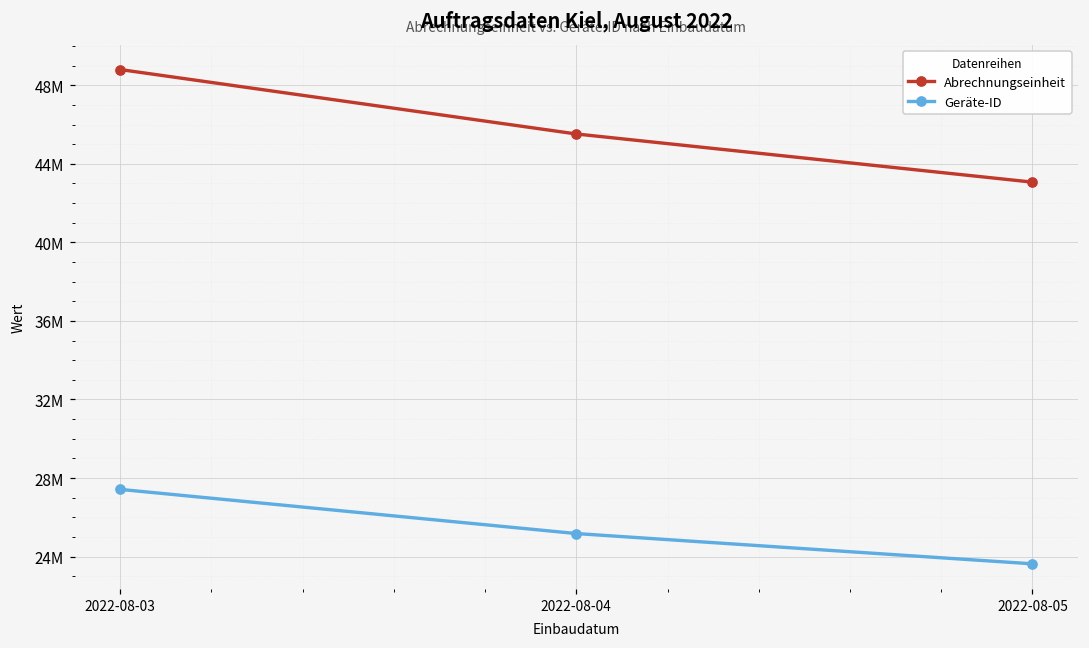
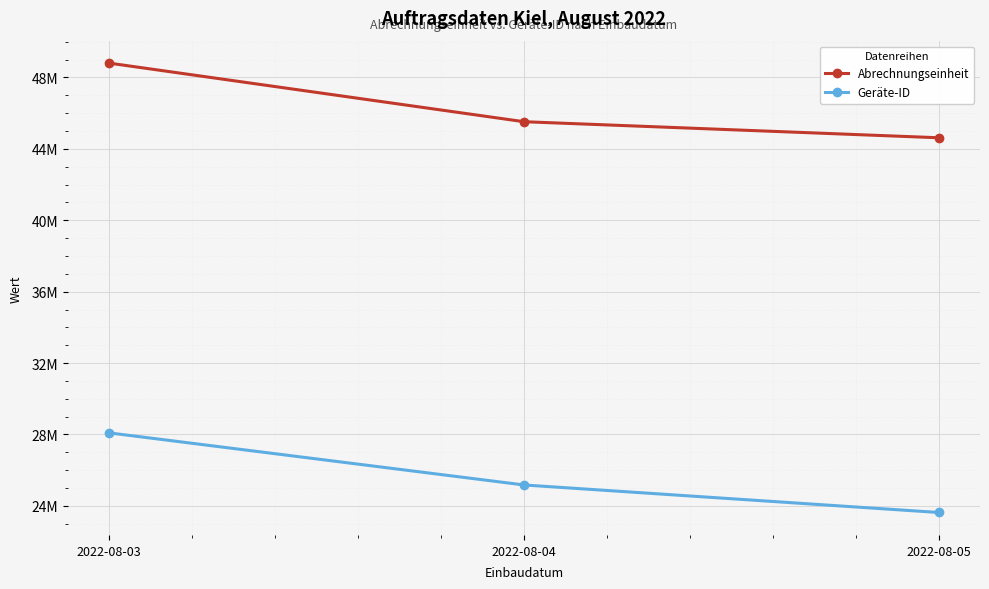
Geräte-ID, 2022-08-03: 27400000 -> 28100000
Abrechnungseinheit, 2022-08-05: 43100000 -> 44600000
